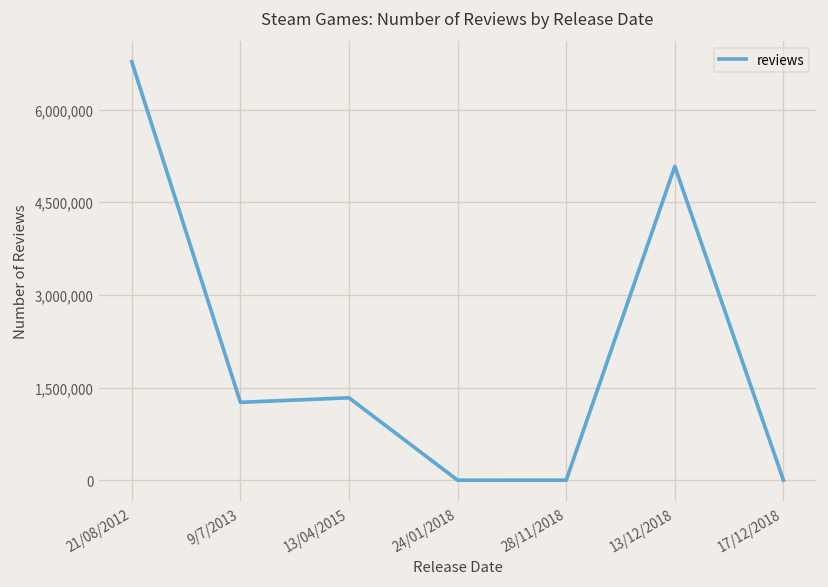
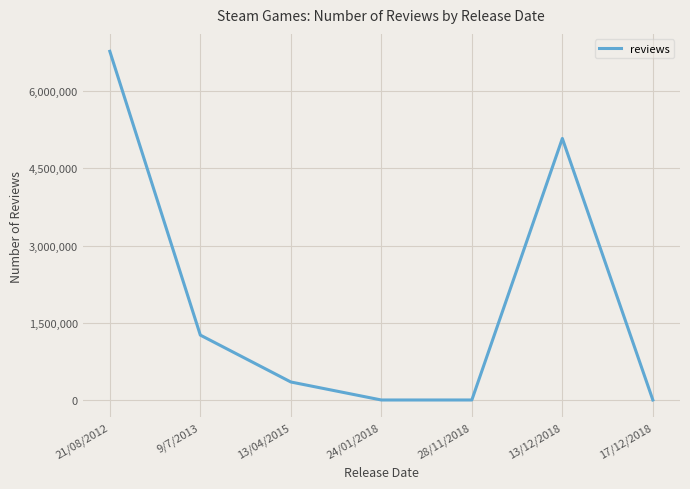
13/04/2015: 1,300,000 -> 300,000
